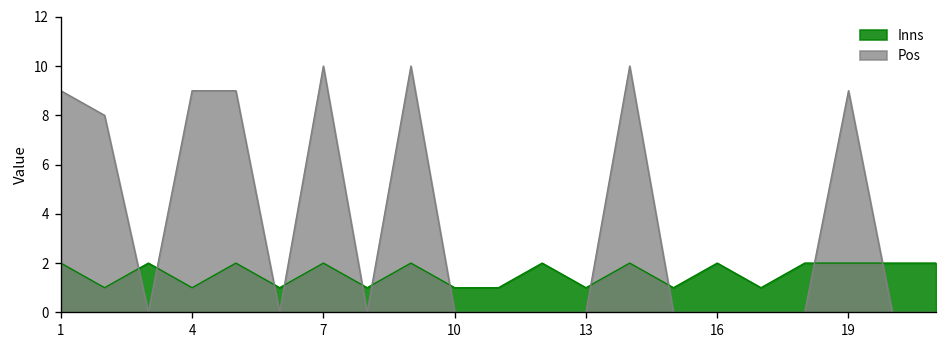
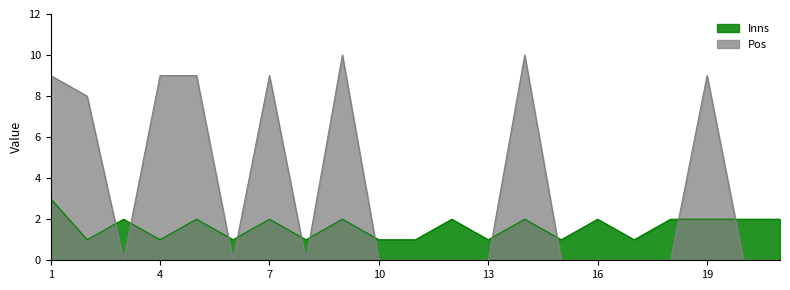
Inns, 1: 2 -> 3
Pos, 7: 10 -> 9
